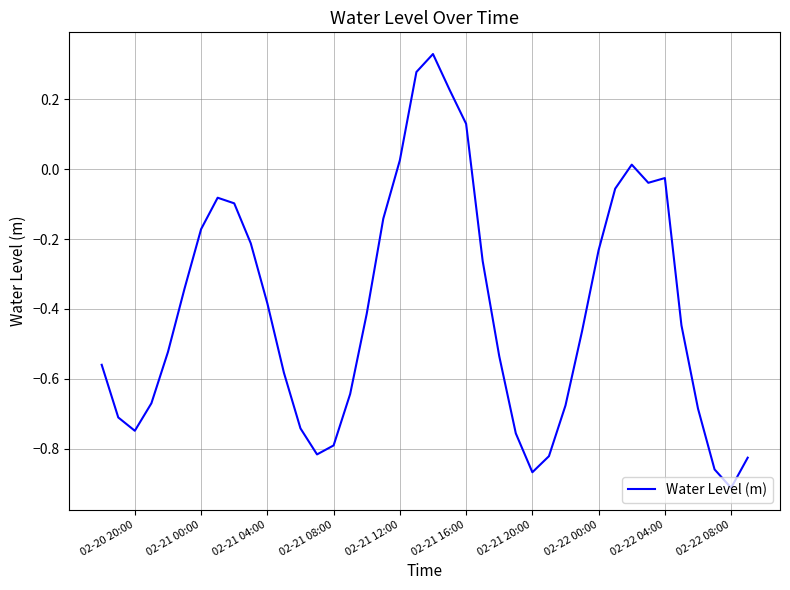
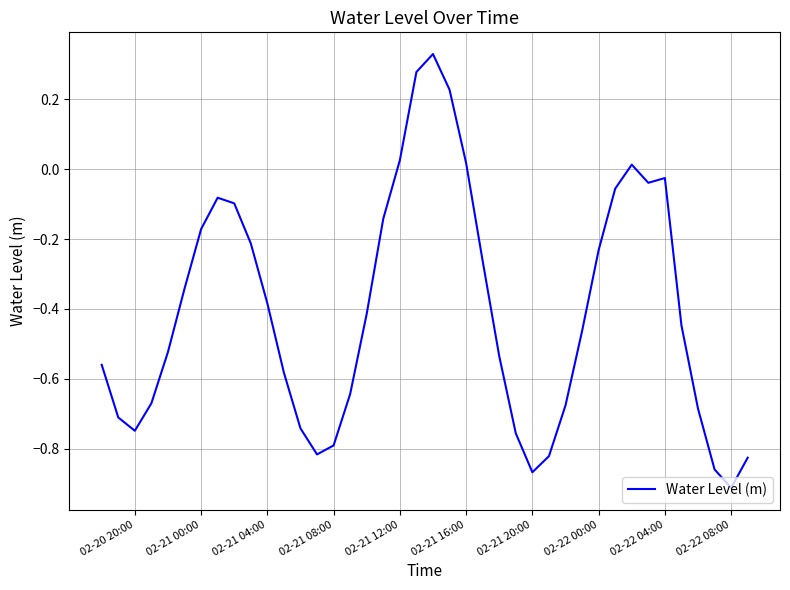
02-21 16:00: 0.13 -> 0.02
